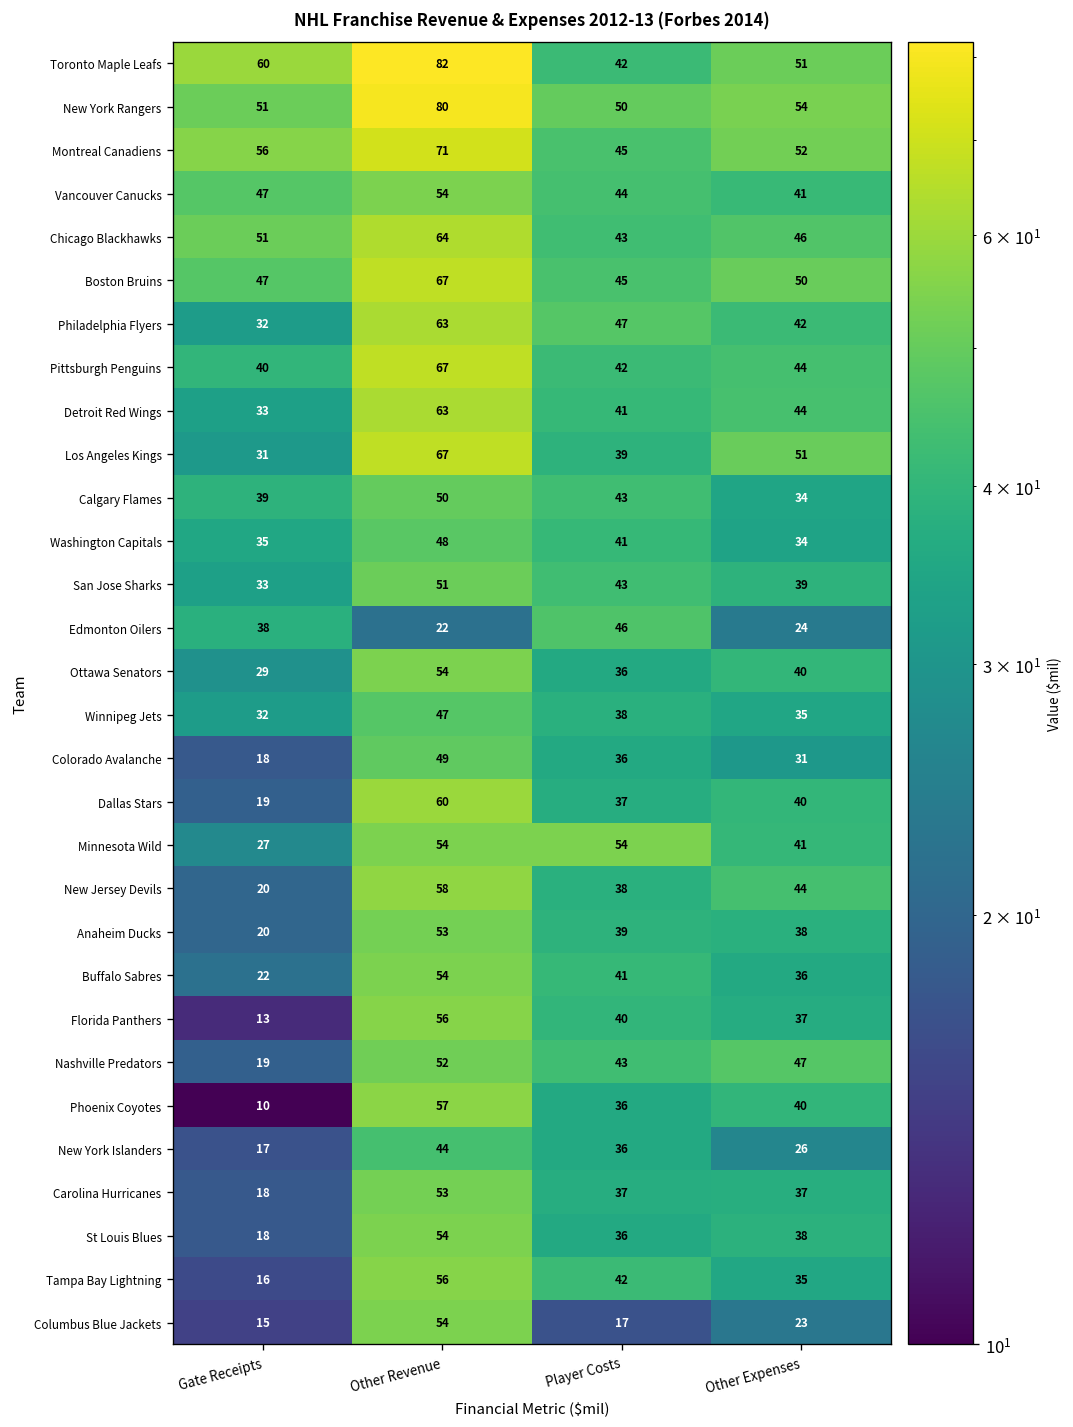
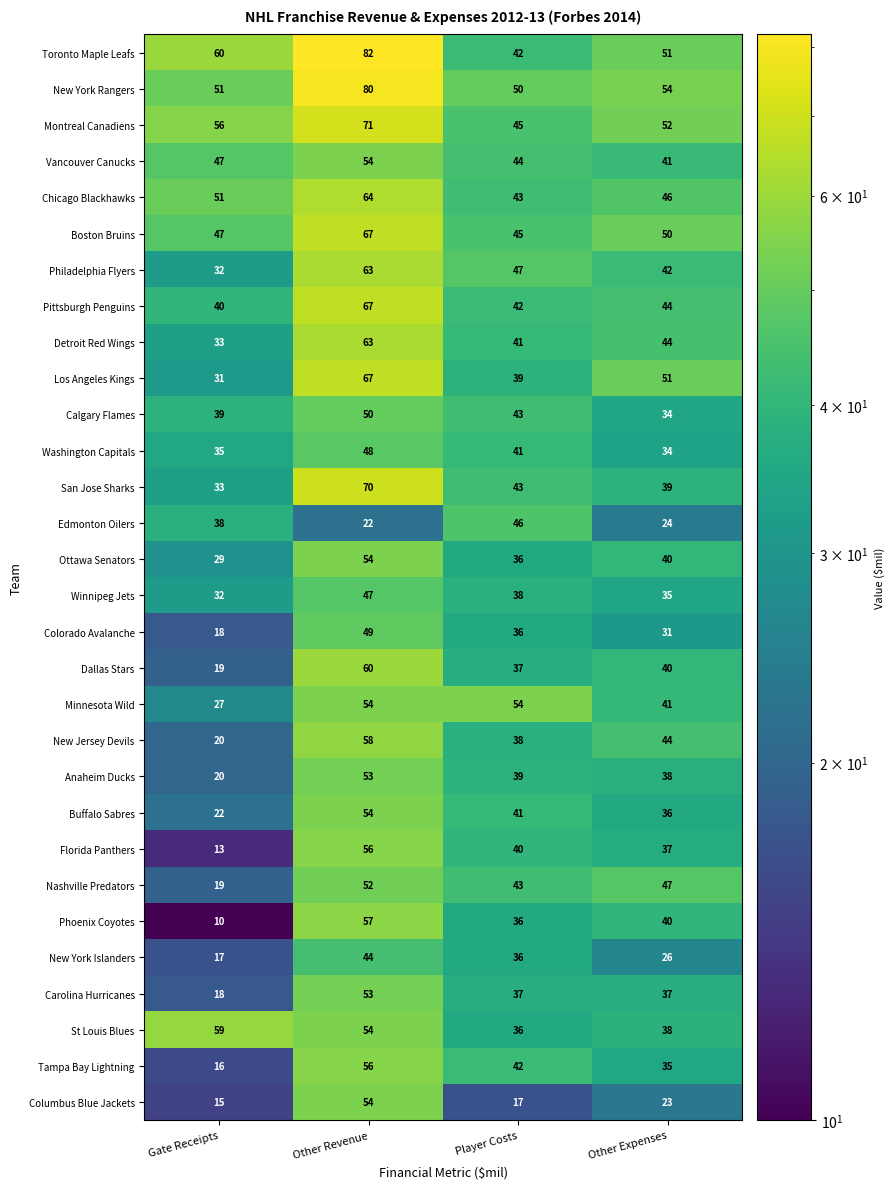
San Jose Sharks, Other Revenue: 51 -> 70
St Louis Blues, Gate Receipts: 18 -> 59
